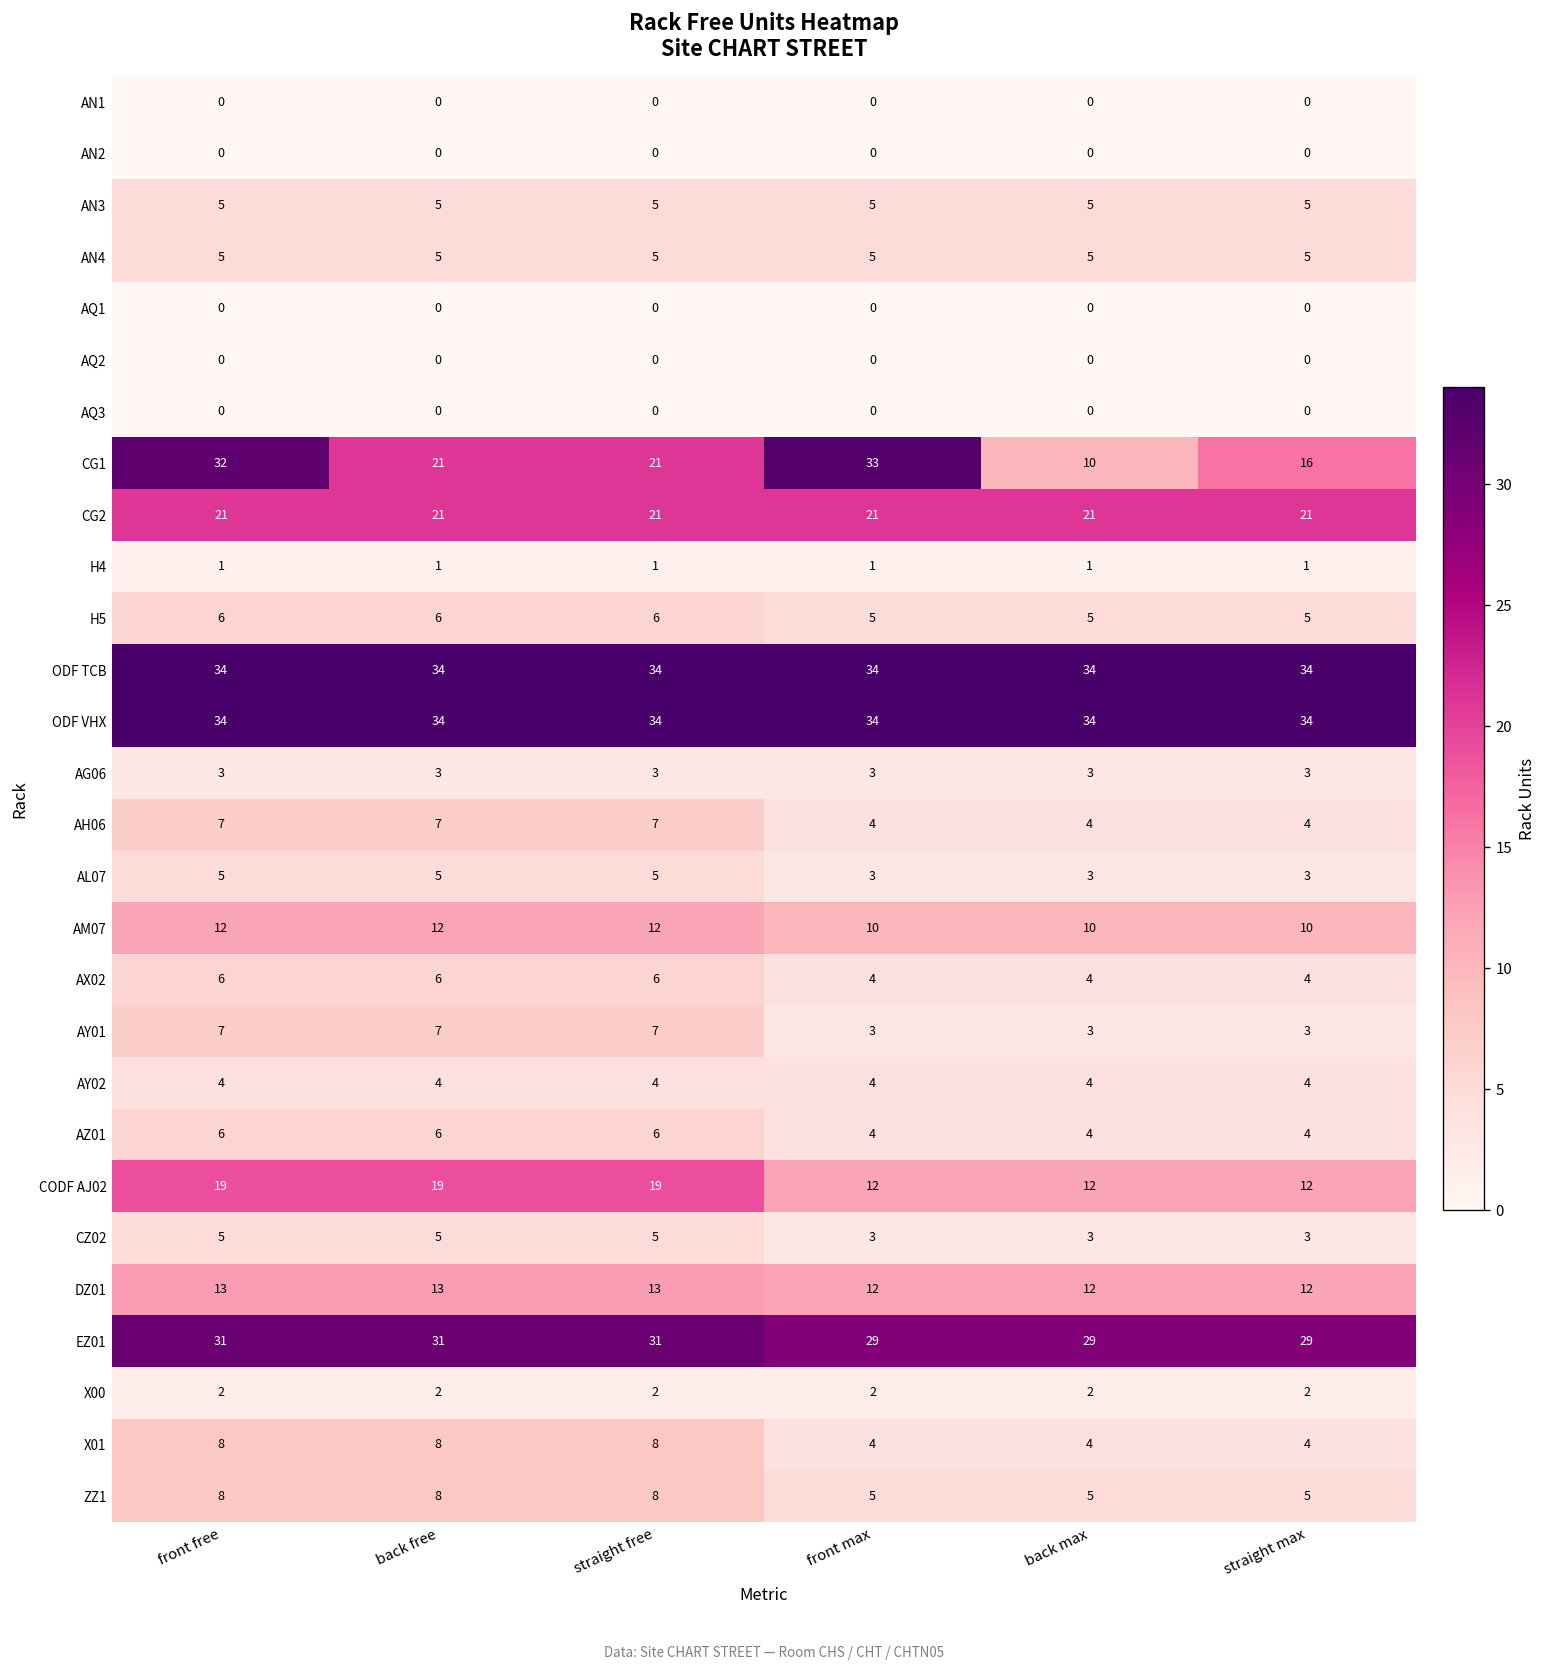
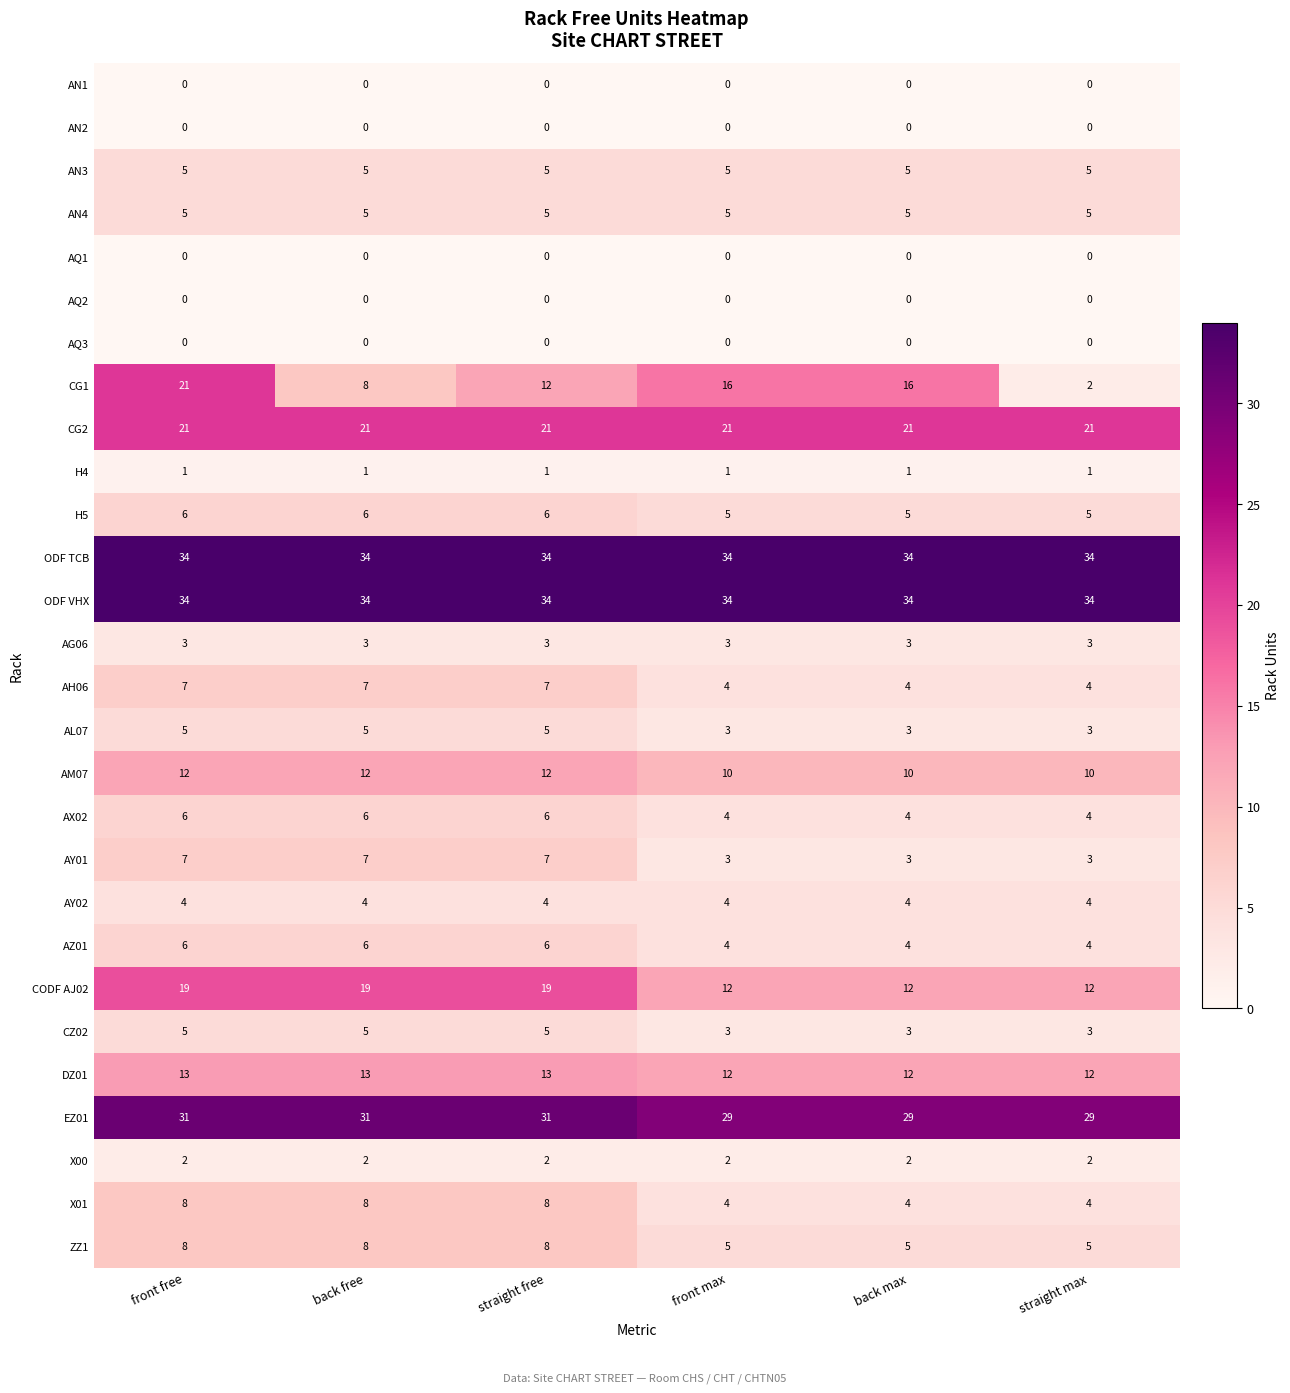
CG1, front free: 32 -> 21
CG1, back free: 21 -> 8
CG1, straight free: 21 -> 12
CG1, front max: 33 -> 16
CG1, back max: 10 -> 16
CG1, straight max: 16 -> 2
